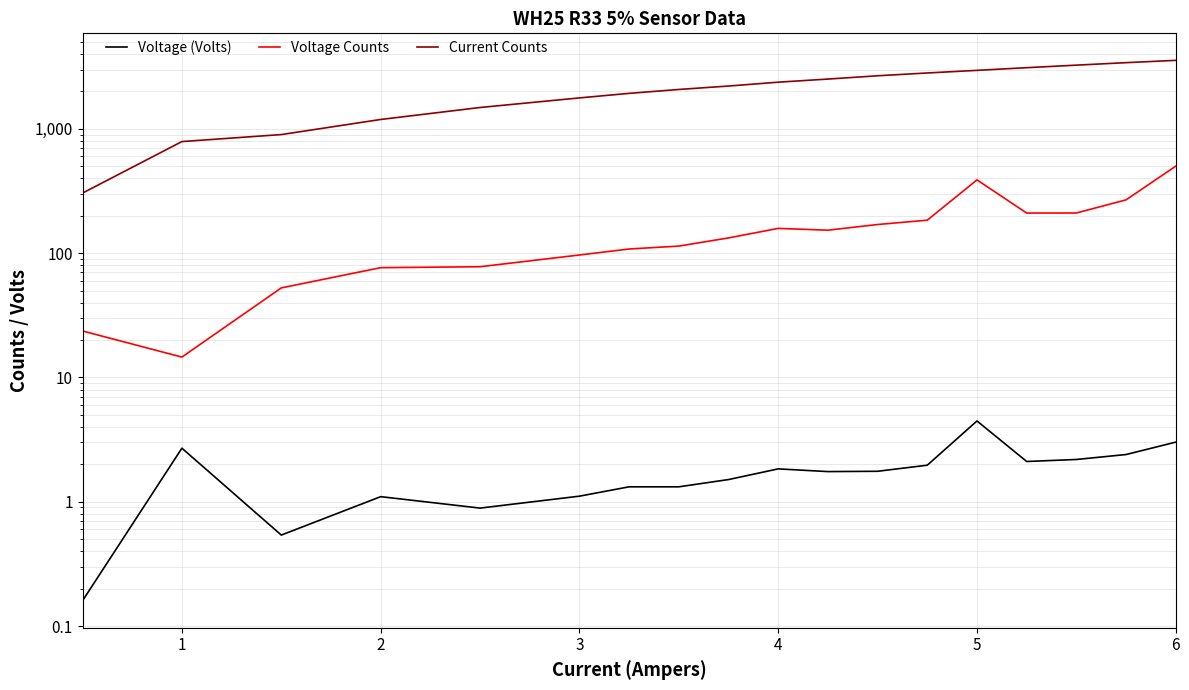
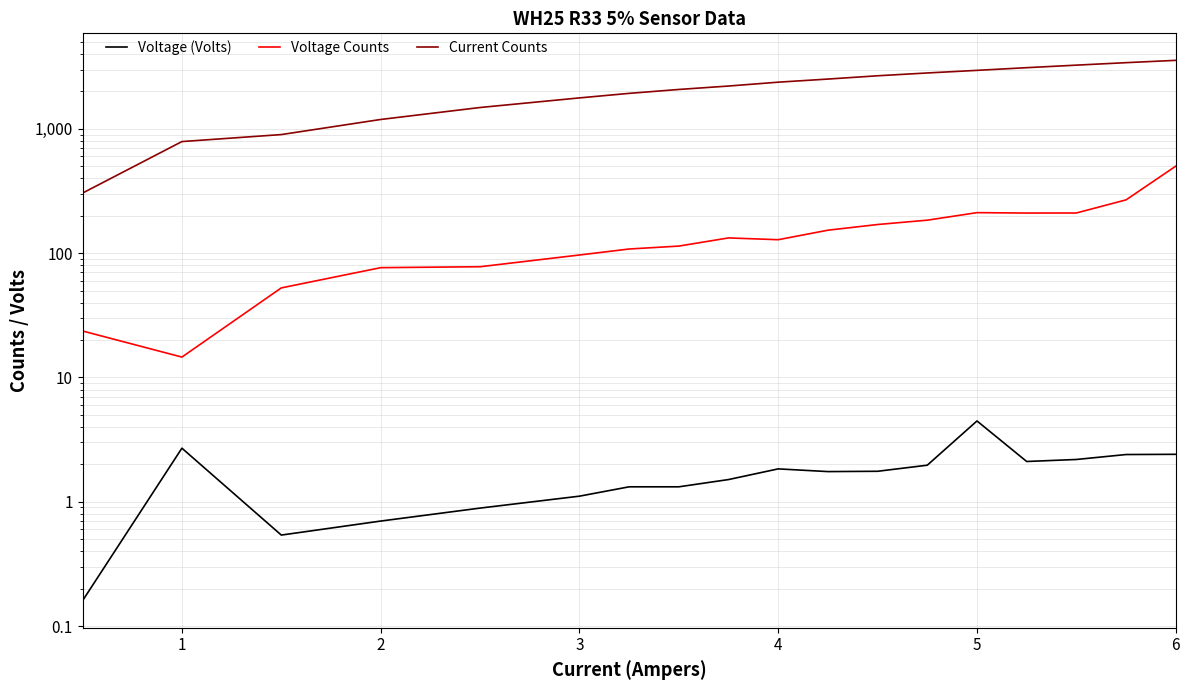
Voltage (Volts), 2: 1.1 -> 0.7
Voltage Counts, 4: 160 -> 130
Voltage Counts, 5: 390 -> 210
Voltage (Volts), 6: 3.0 -> 2.4
